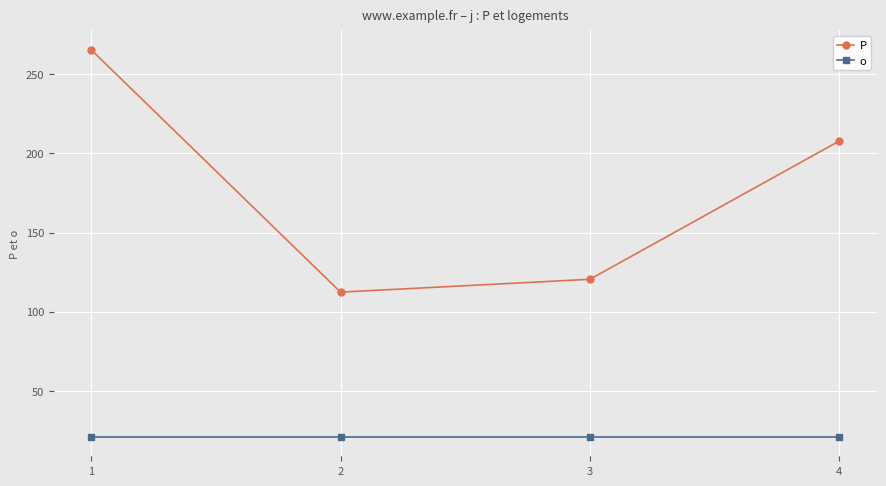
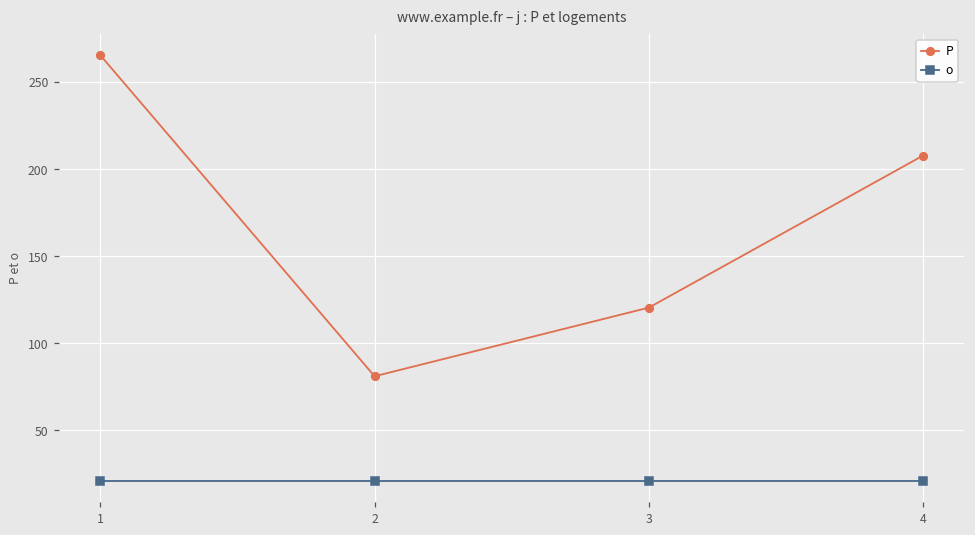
P, 2: 112 -> 81
